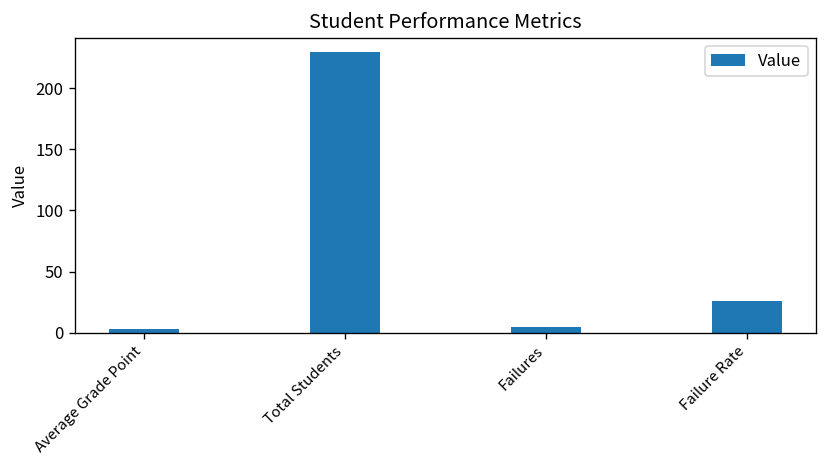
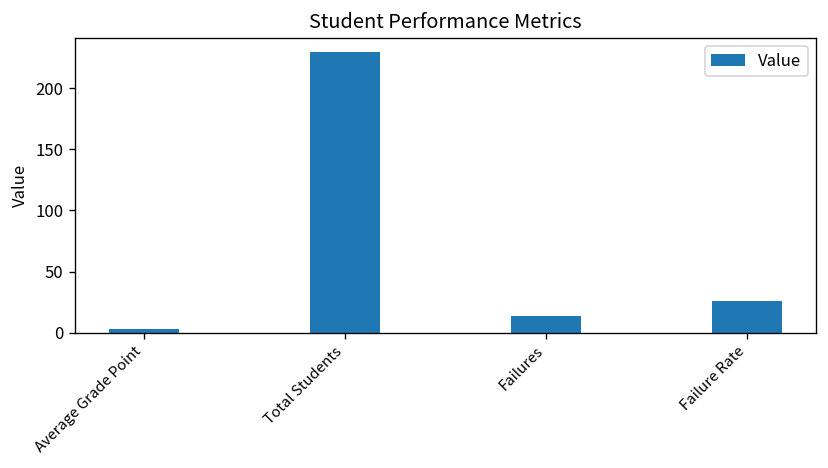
Failures: 5 -> 14
